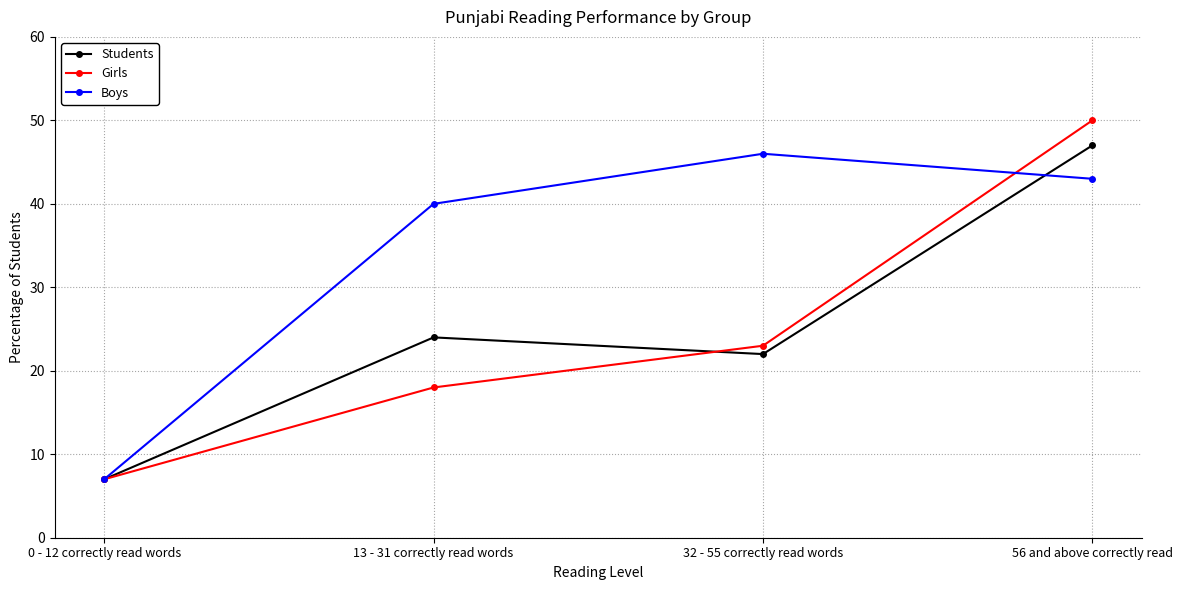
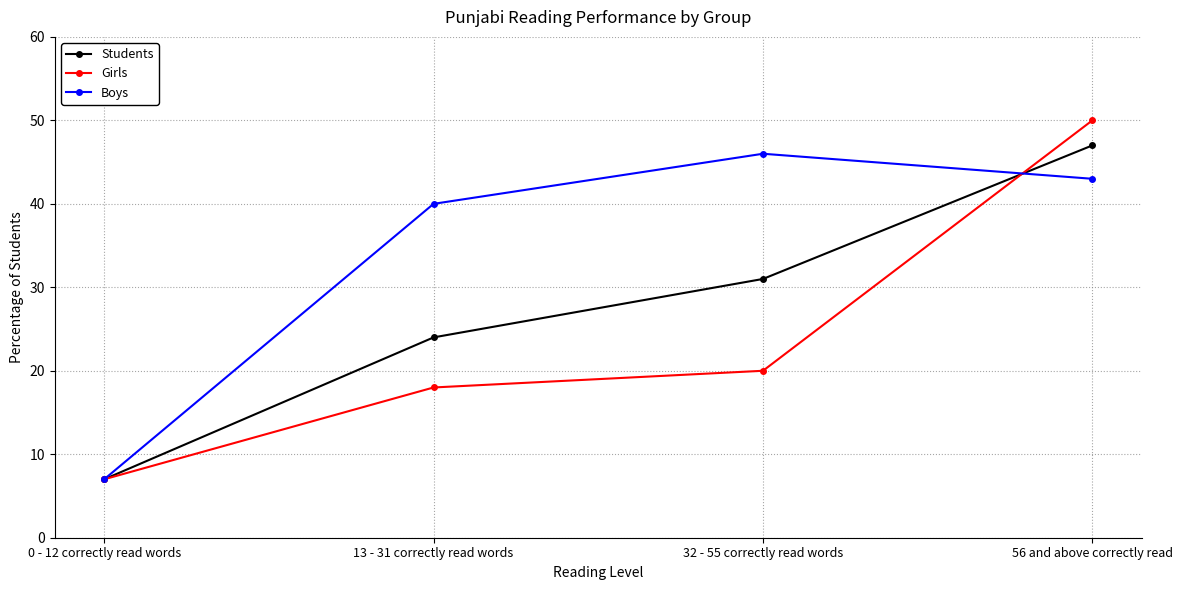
Students, 32 - 55 correctly read words: 22 -> 31
Girls, 32 - 55 correctly read words: 23 -> 20
